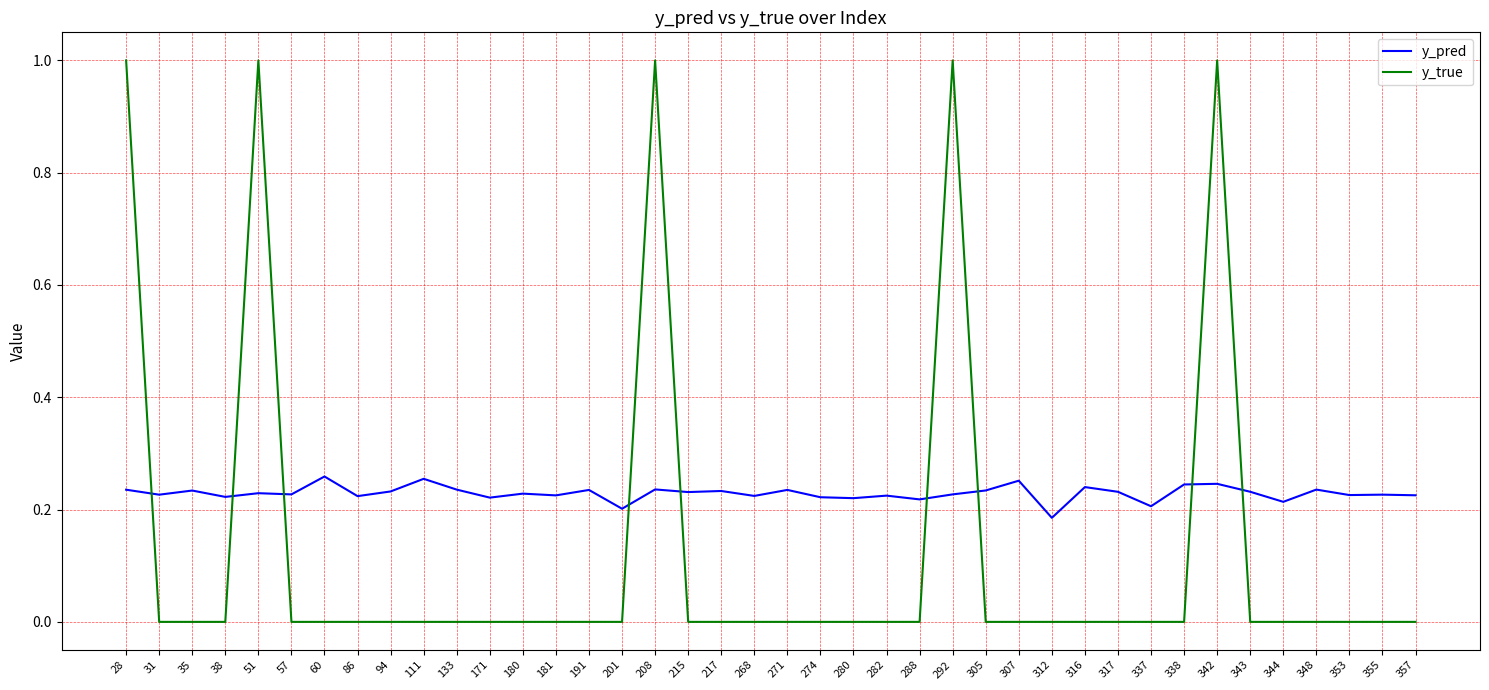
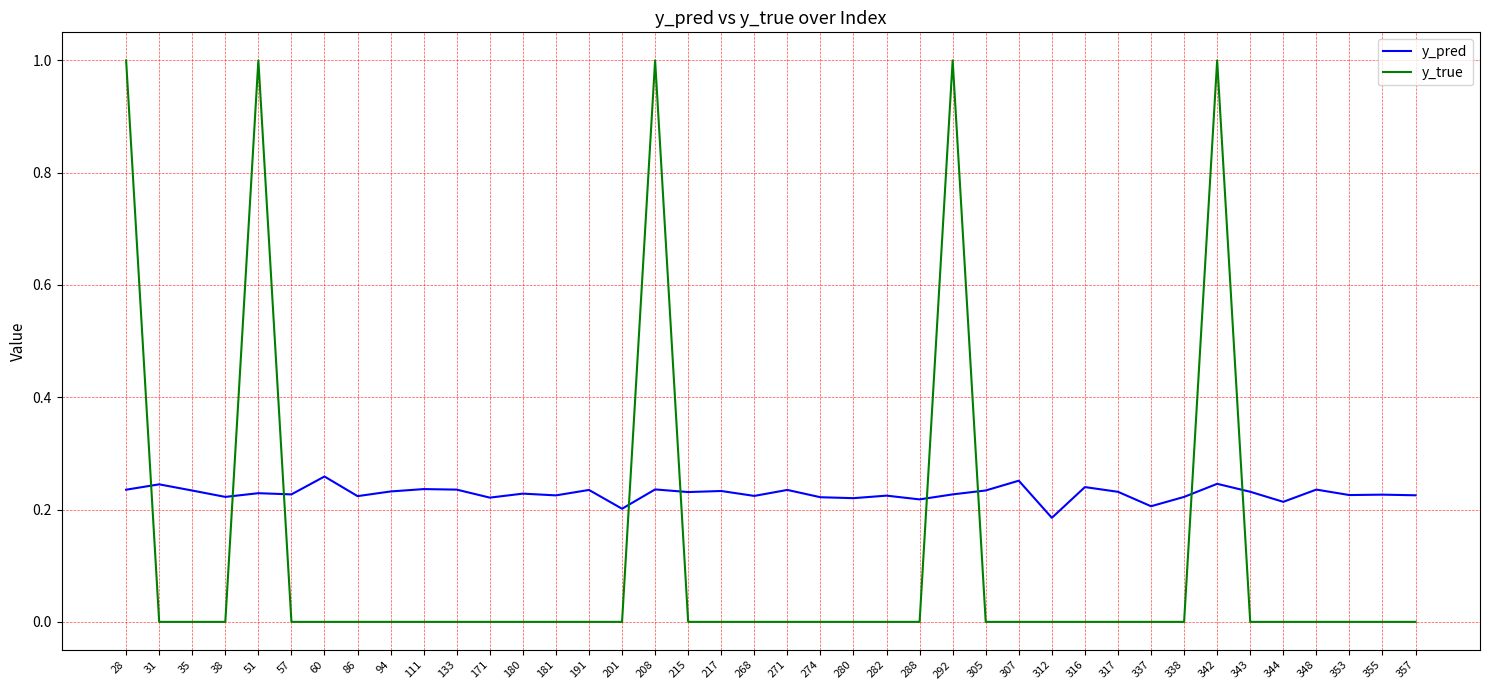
y_pred, 31: 0.23 -> 0.24
y_pred, 111: 0.25 -> 0.24
y_pred, 338: 0.24 -> 0.22
